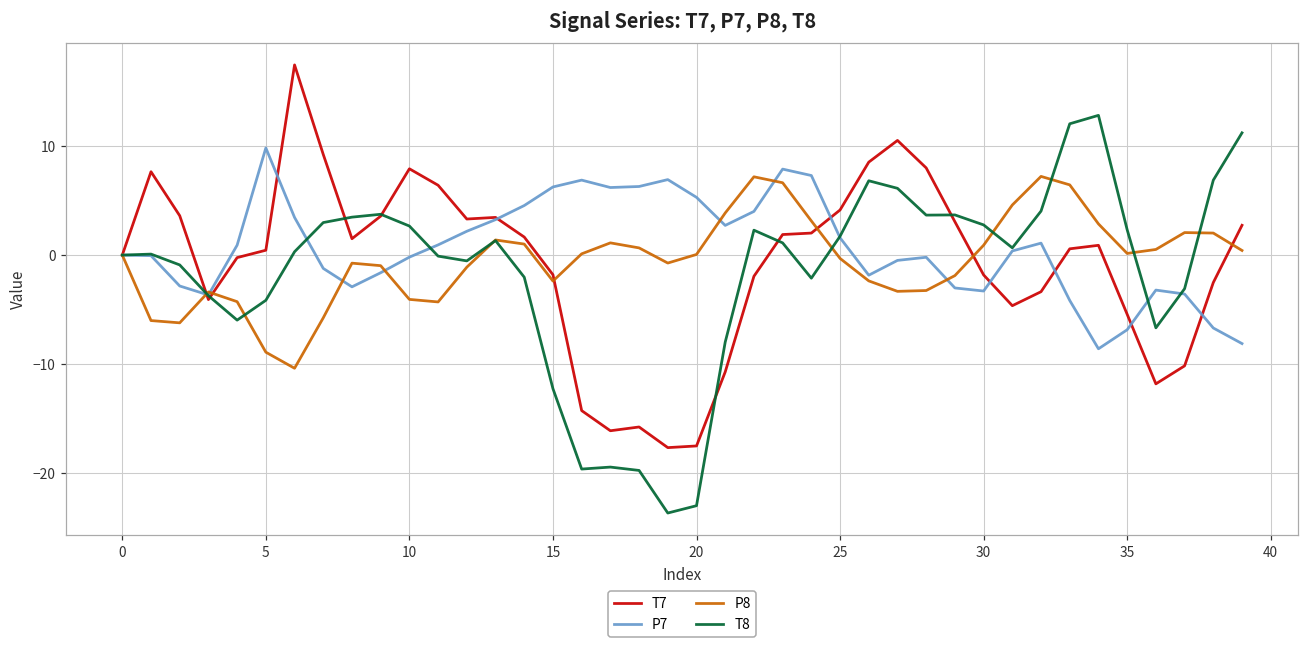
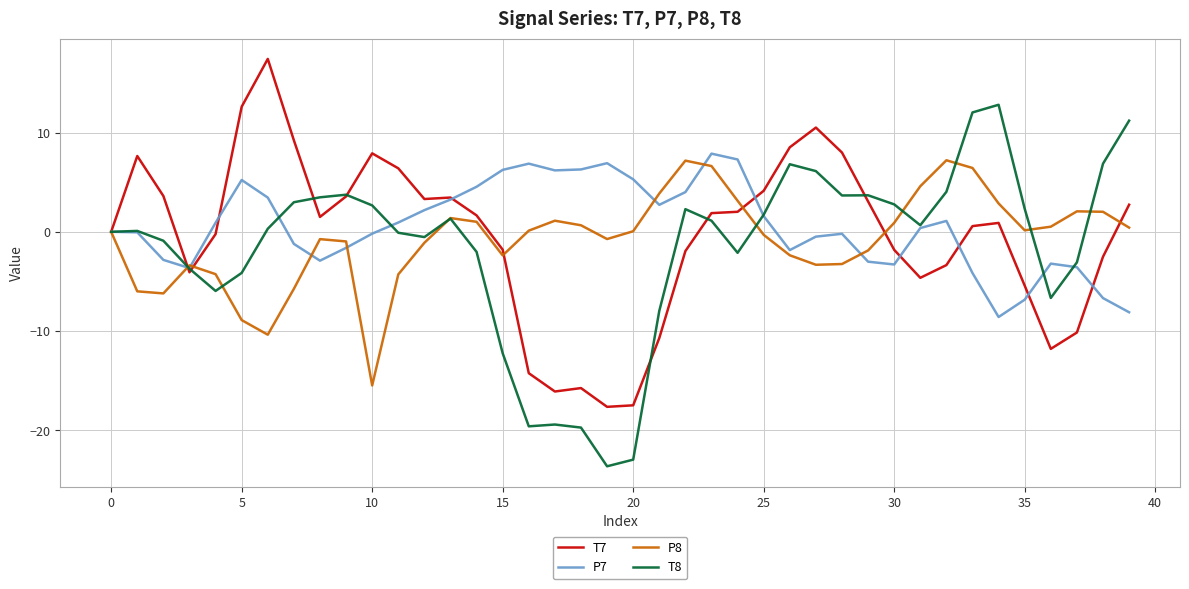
T7, 5: 0 -> 13
P7, 5: 10 -> 5
P8, 10: -4 -> -15
